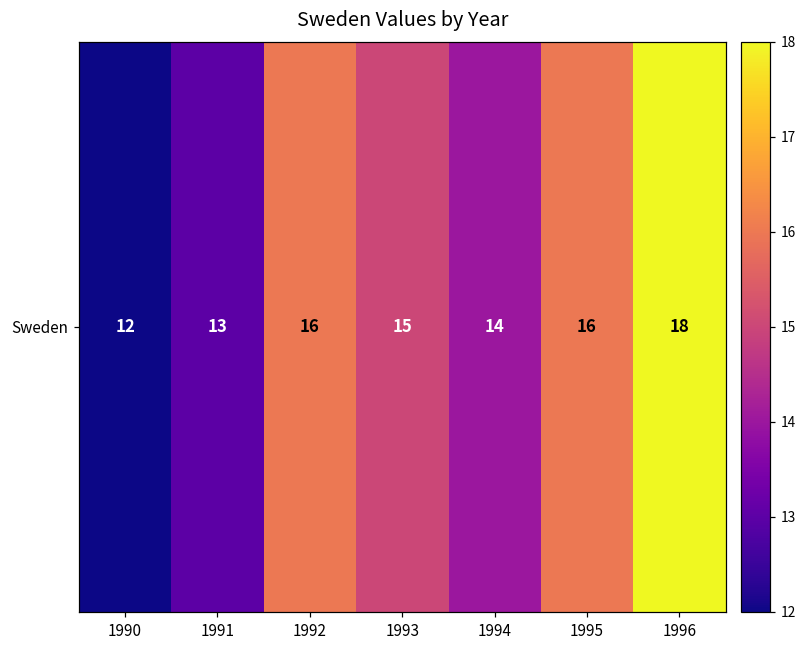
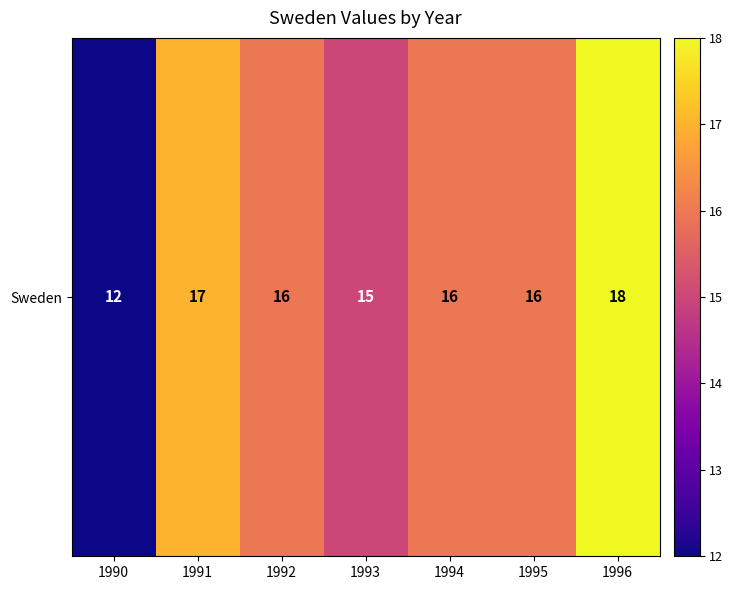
Sweden, 1991: 13 -> 17
Sweden, 1994: 14 -> 16
